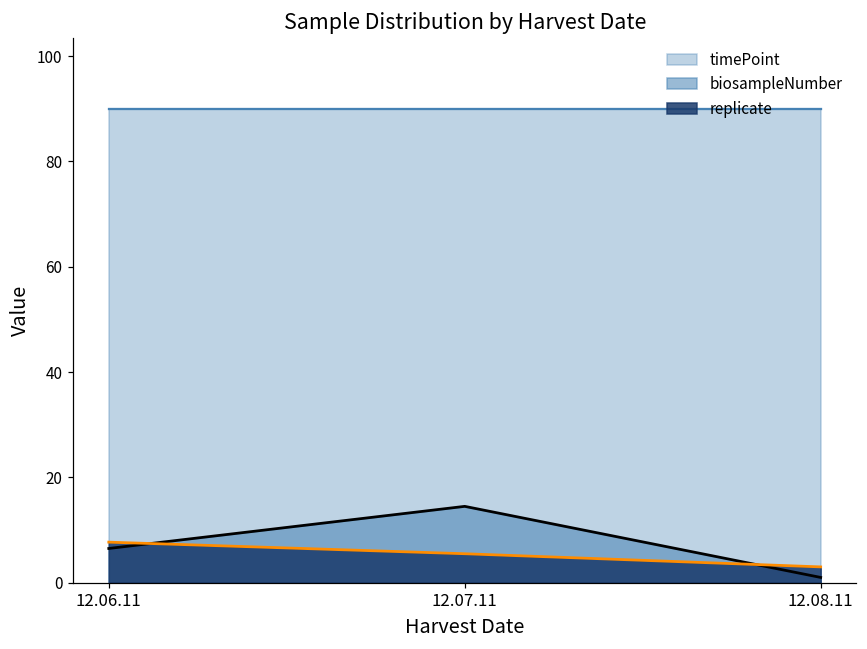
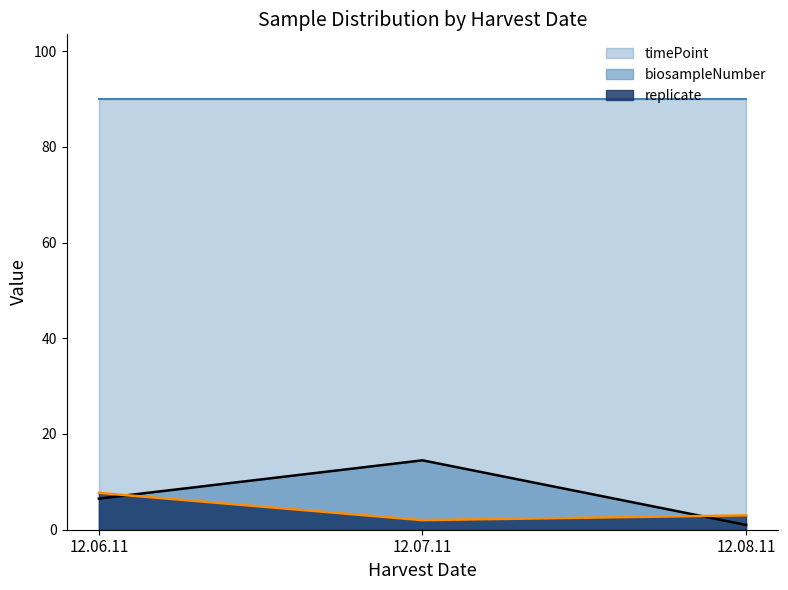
replicate, 12.07.11: 6 -> 2
